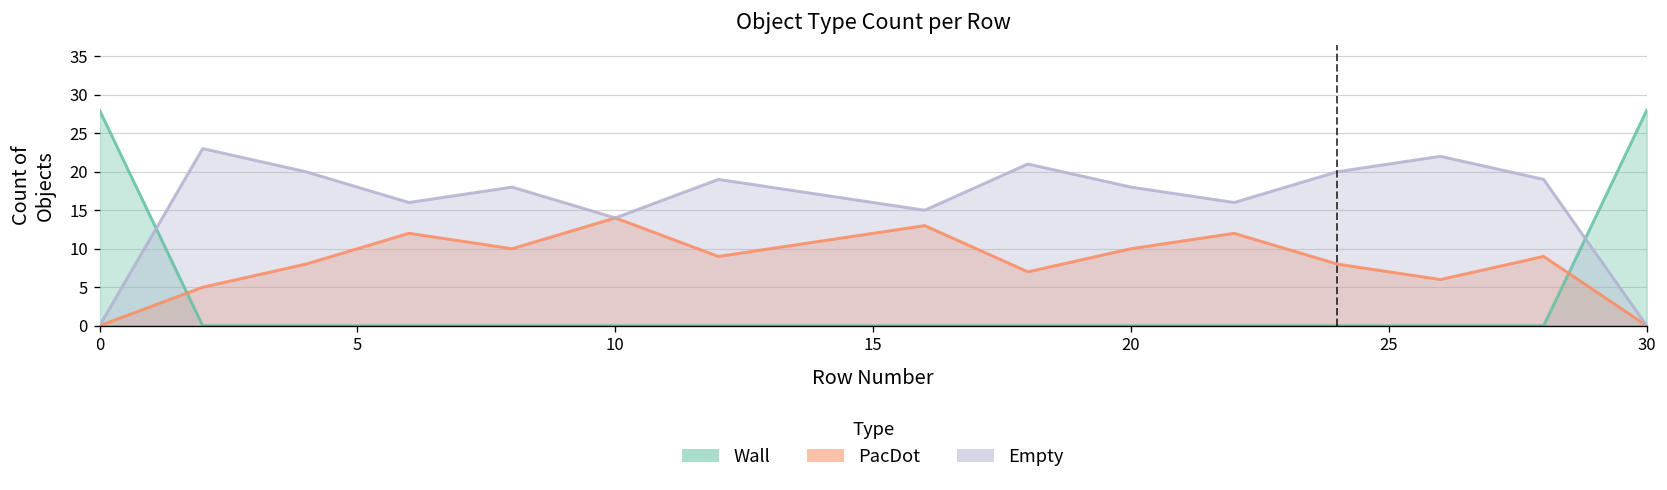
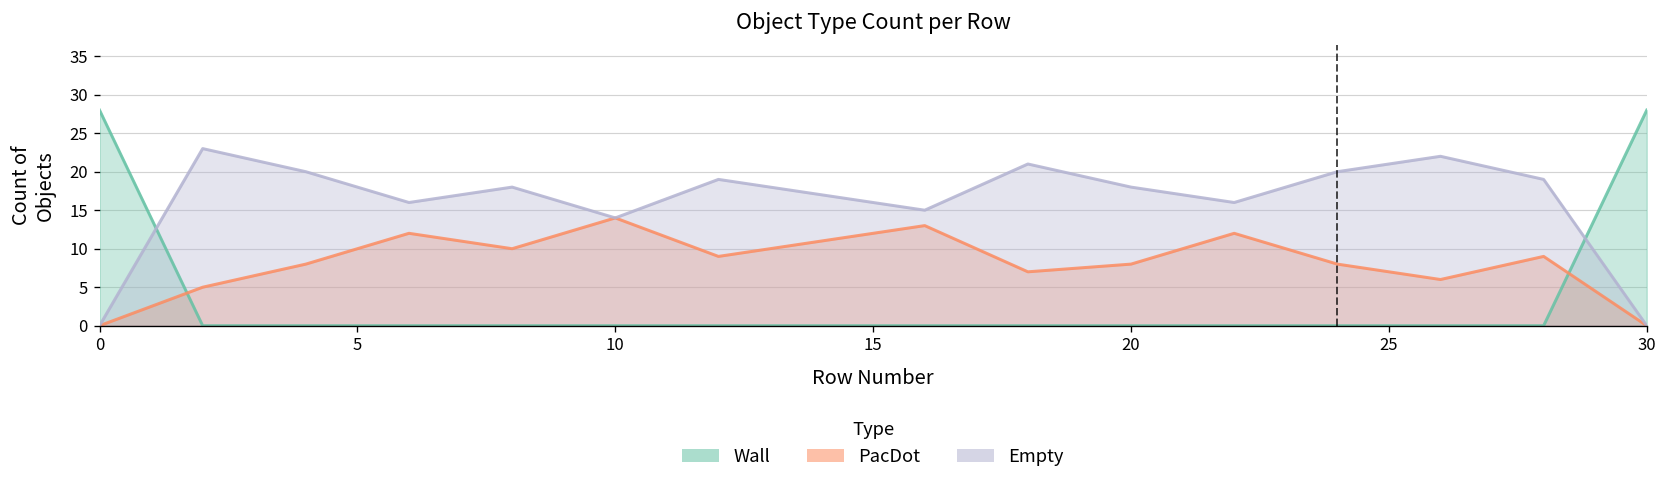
PacDot, 20: 10 -> 8
